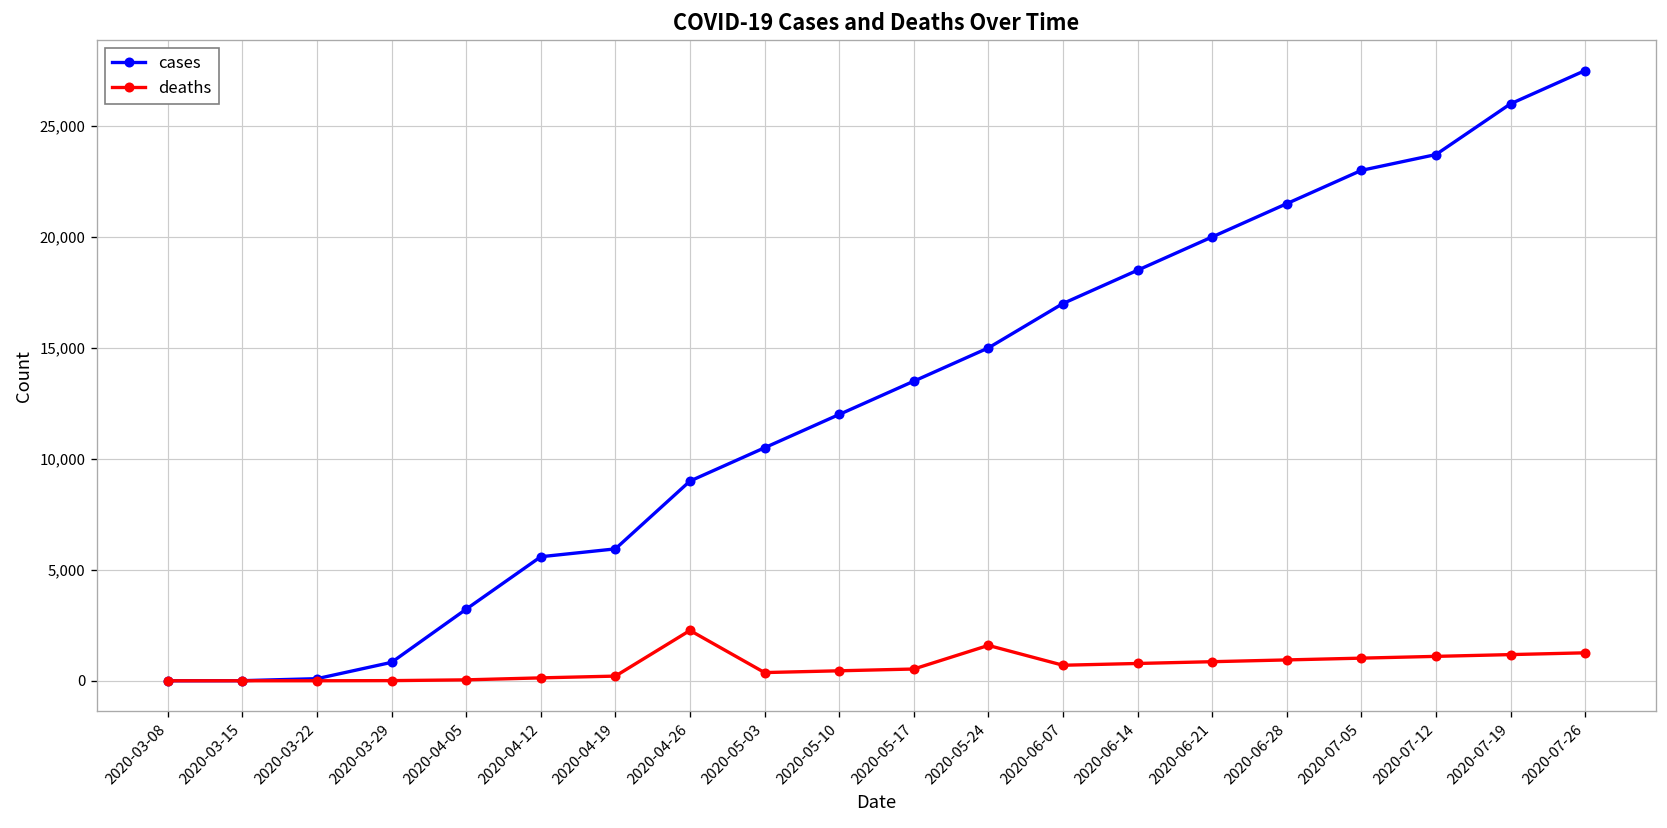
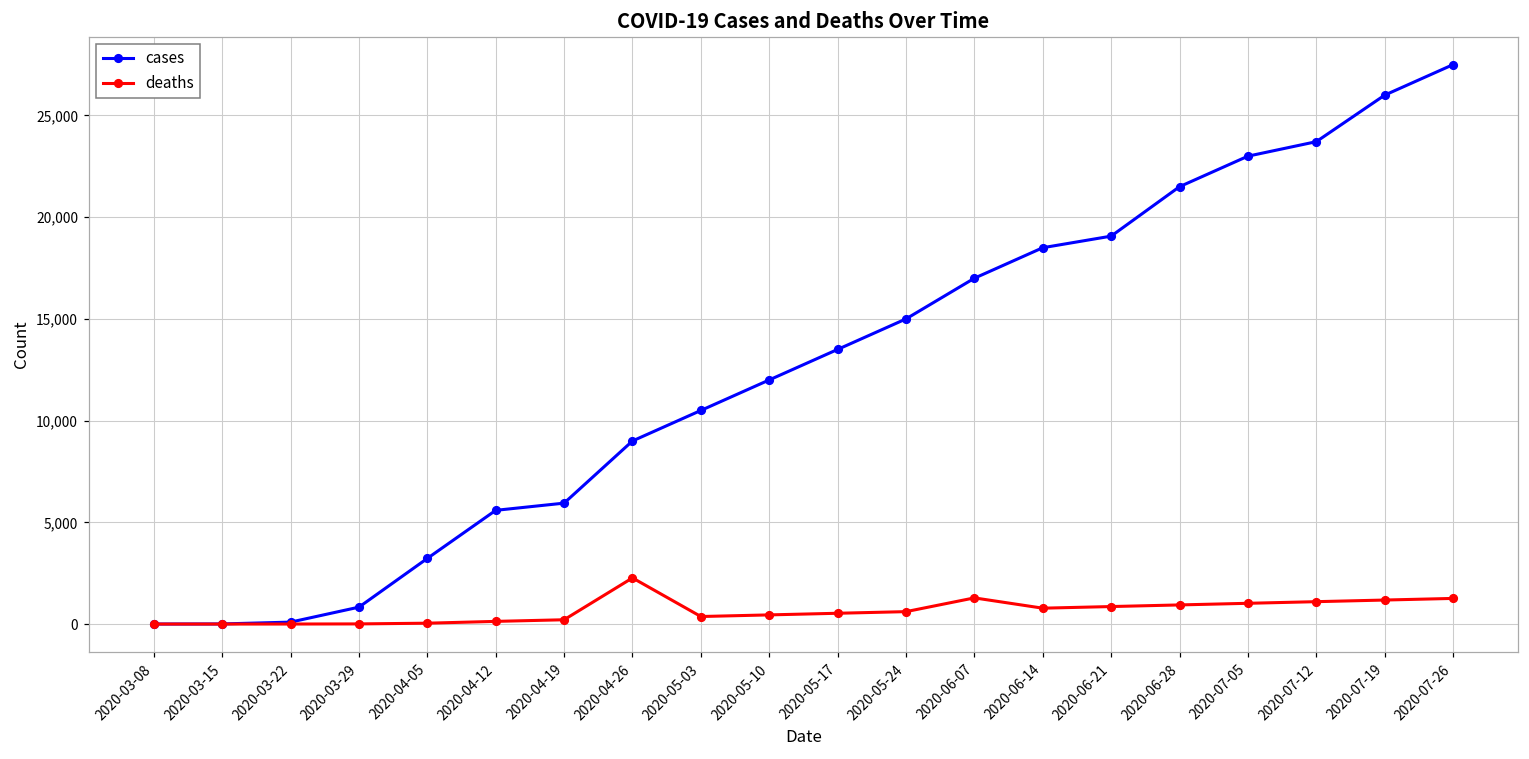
deaths, 2020-05-24: 1,600 -> 600
deaths, 2020-06-07: 700 -> 1,300
cases, 2020-06-21: 20,000 -> 19,100
